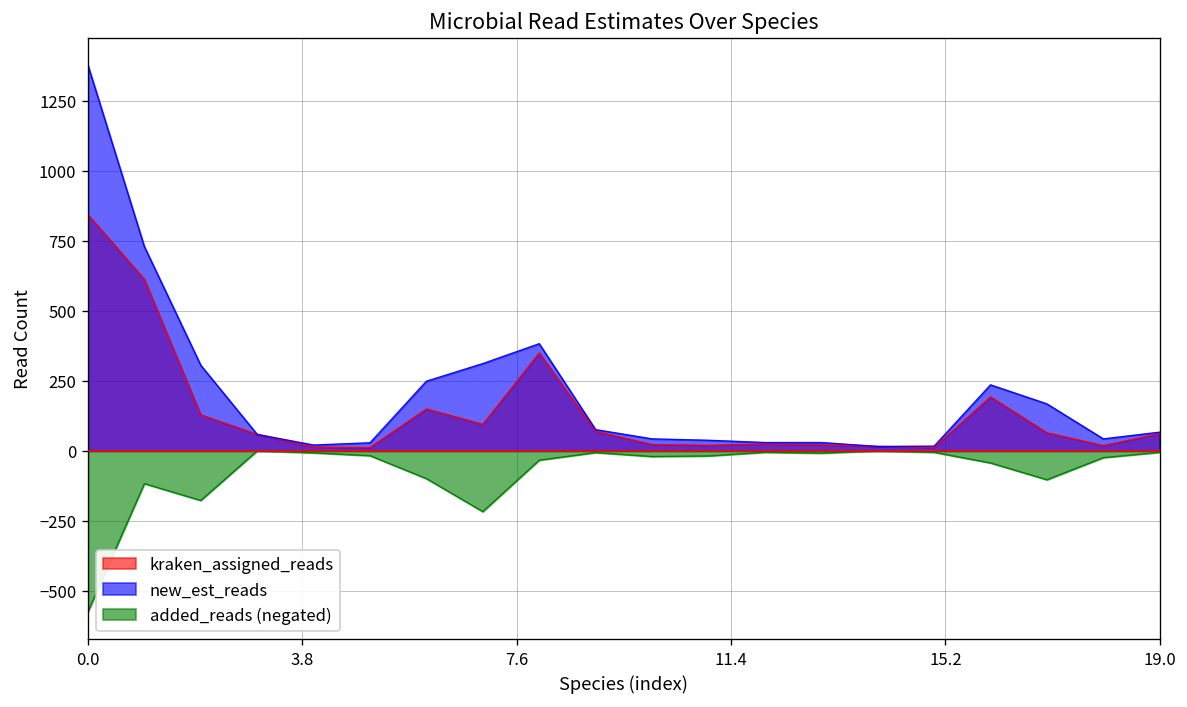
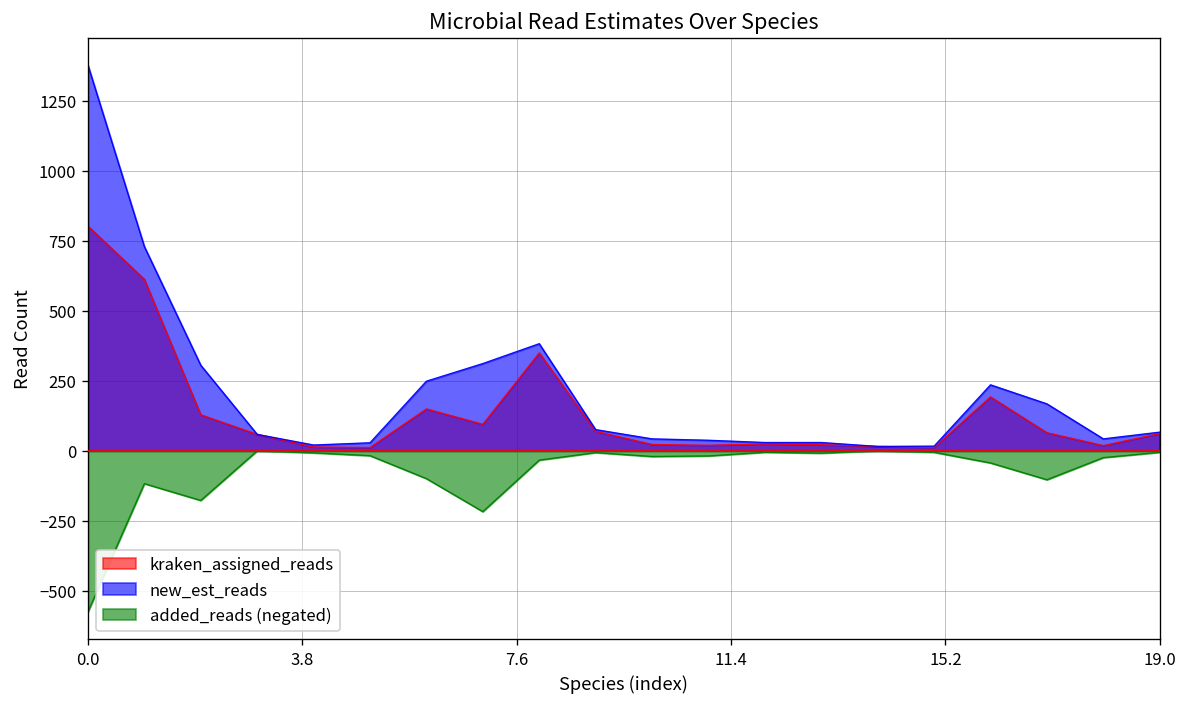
kraken_assigned_reads, 0.0: 840 -> 800
